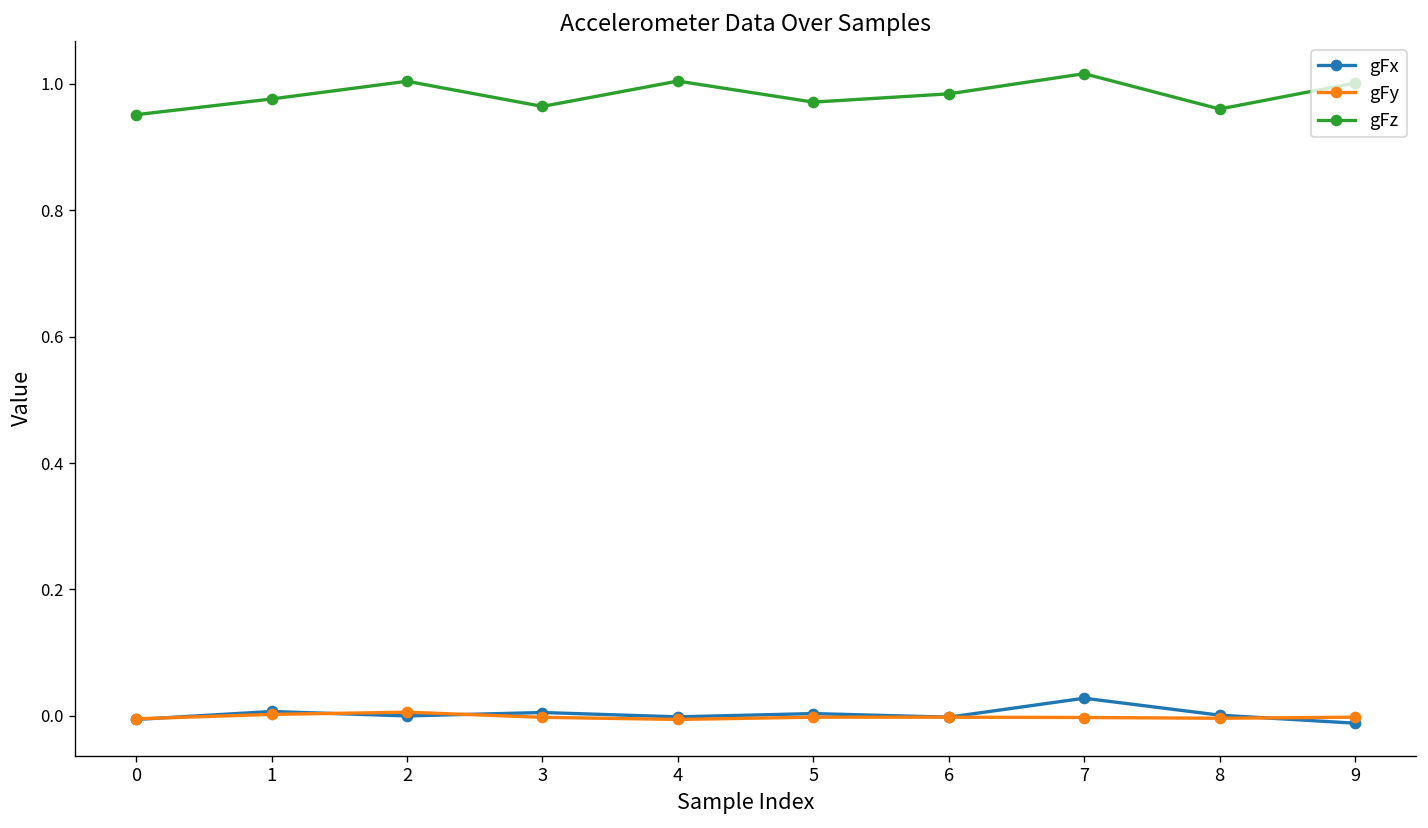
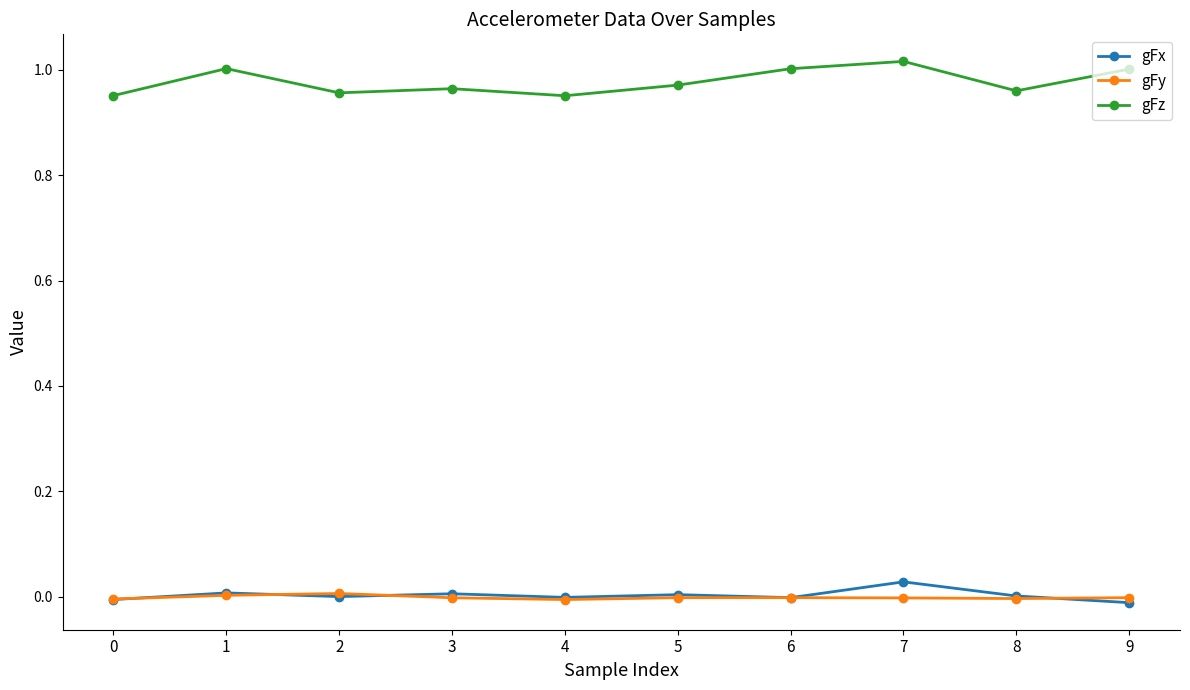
gFz, 1: 0.98 -> 1.00
gFz, 2: 1.00 -> 0.96
gFz, 4: 1.00 -> 0.95
gFz, 6: 0.98 -> 1.00
